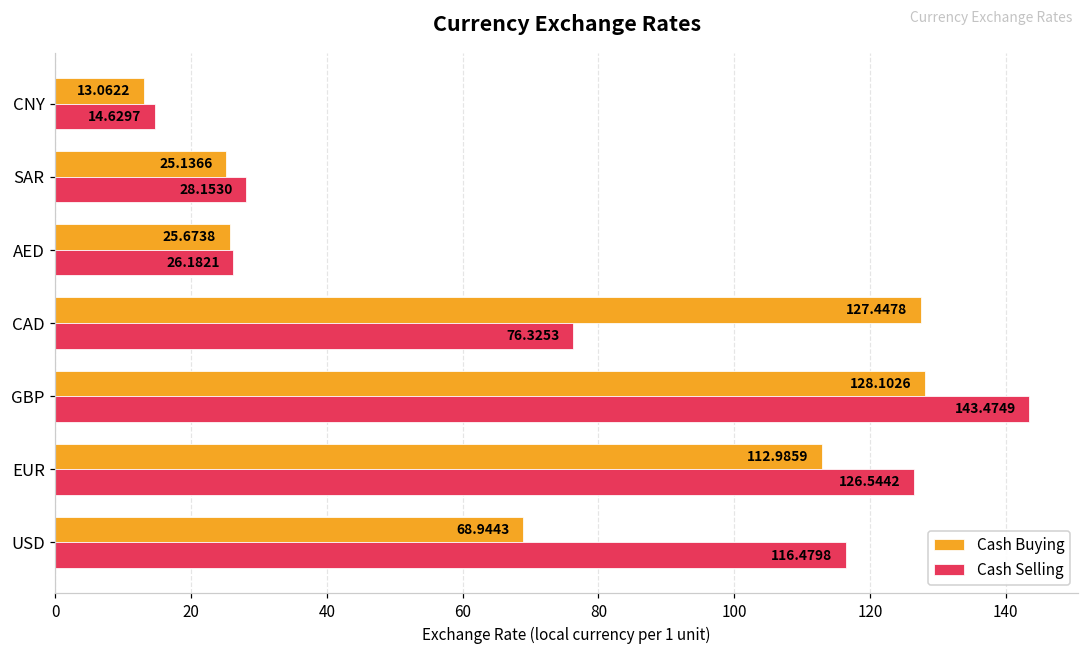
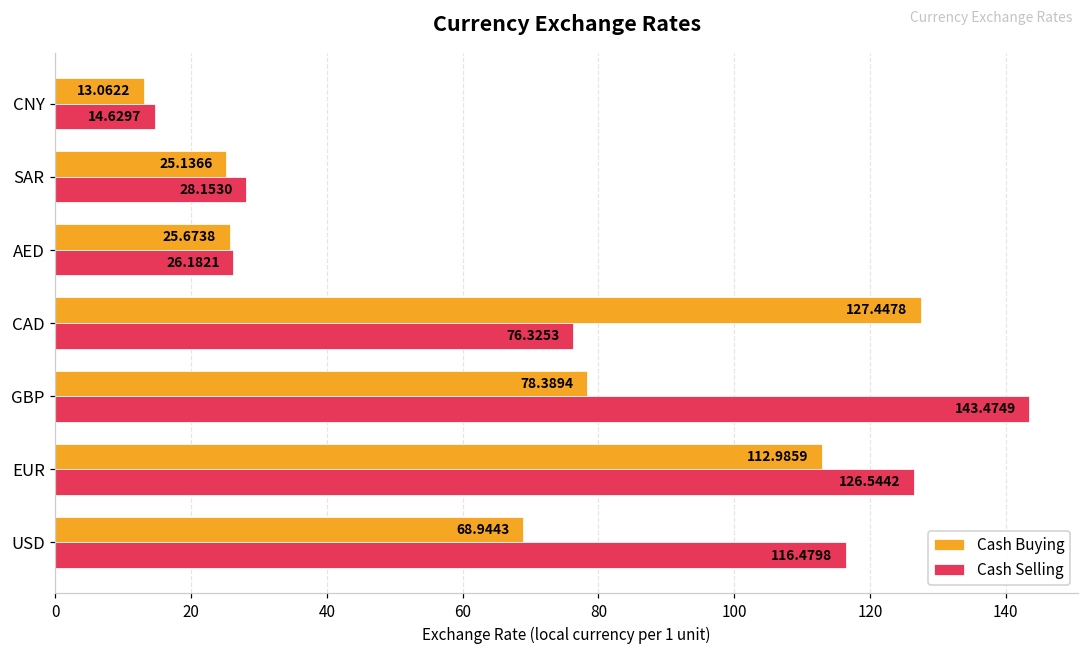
Cash Buying, GBP: 128.1026 -> 78.3894
